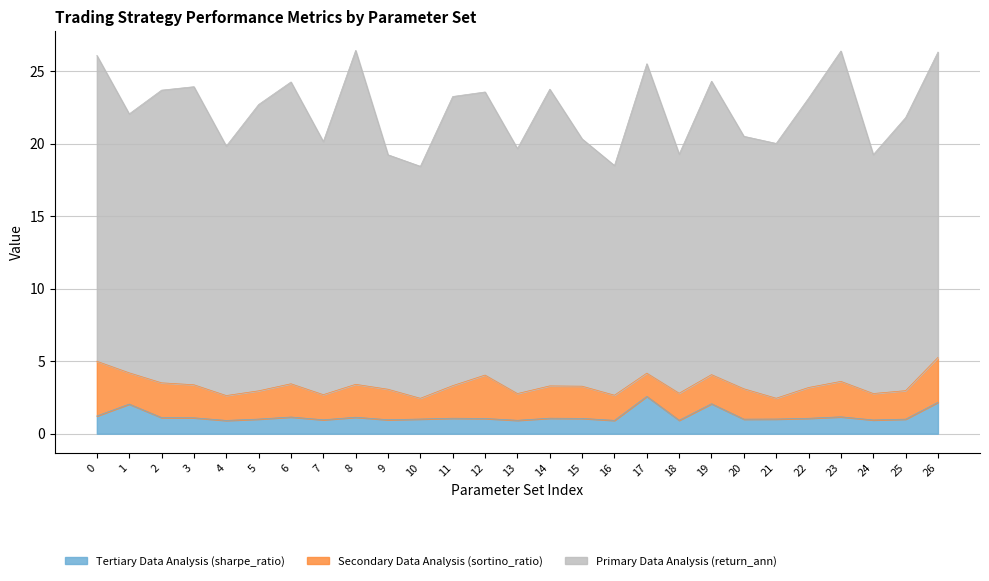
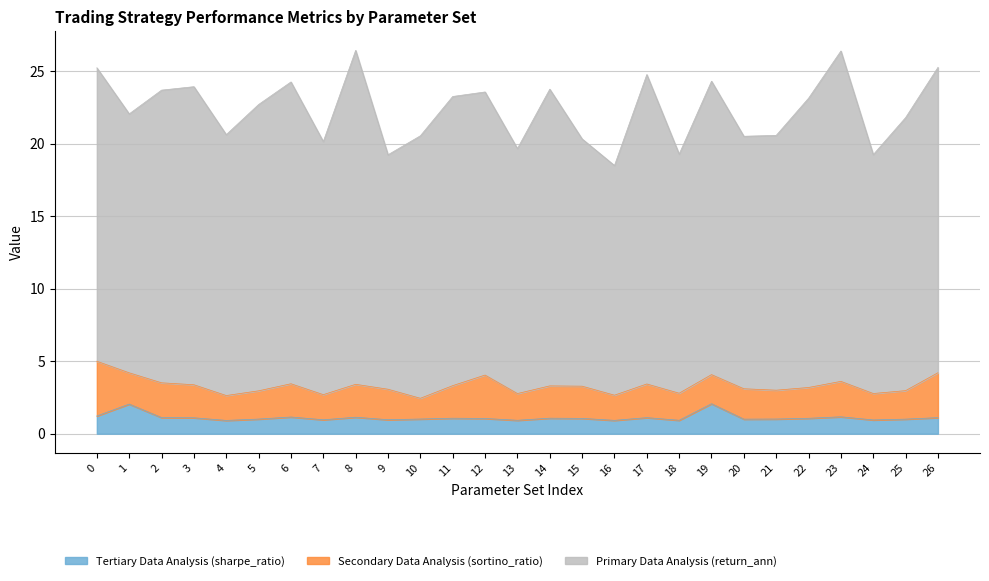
Primary Data Analysis (return_ann), 0: 21.1 -> 20.2
Primary Data Analysis (return_ann), 4: 17.2 -> 18.0
Primary Data Analysis (return_ann), 10: 16.0 -> 18.1
Tertiary Data Analysis (sharpe_ratio), 17: 2.6 -> 1.1
Secondary Data Analysis (sortino_ratio), 17: 1.6 -> 2.3
Secondary Data Analysis (sortino_ratio), 21: 1.4 -> 2.0
Tertiary Data Analysis (sharpe_ratio), 26: 2.2 -> 1.1
